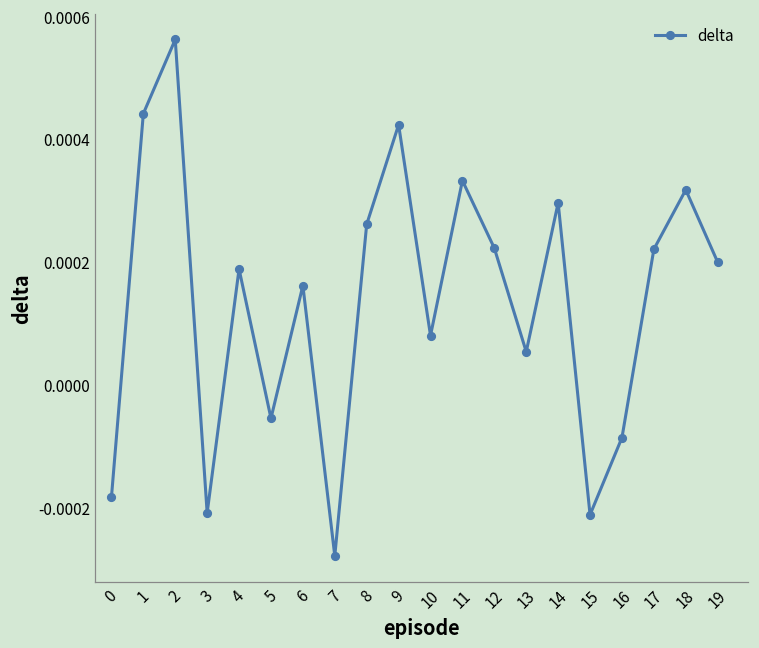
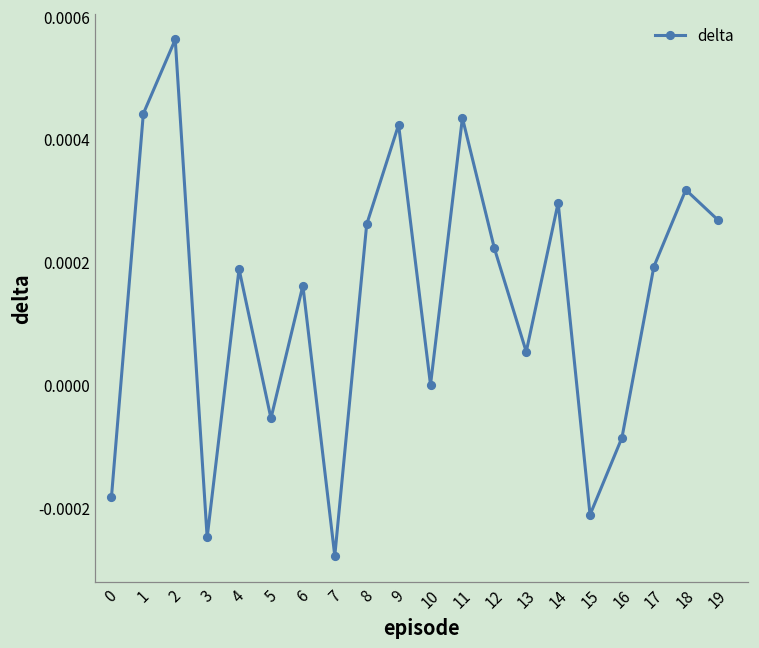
3: -0.00021 -> -0.00025
10: 0.0001 -> 0.0000
11: 0.00033 -> 0.00043
17: 0.00022 -> 0.00019
19: 0.00020 -> 0.00027
